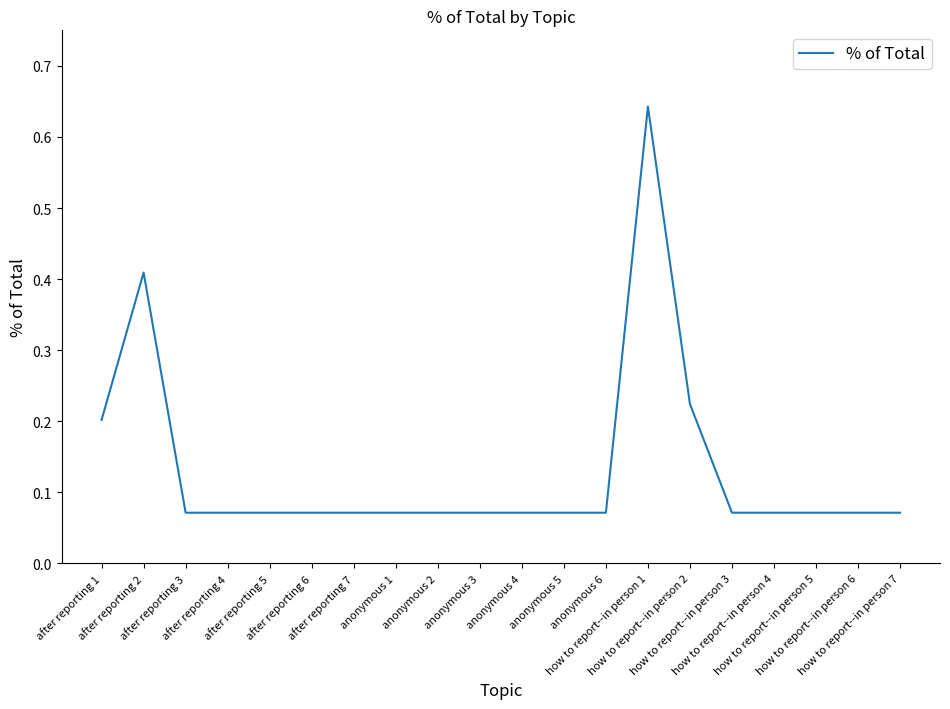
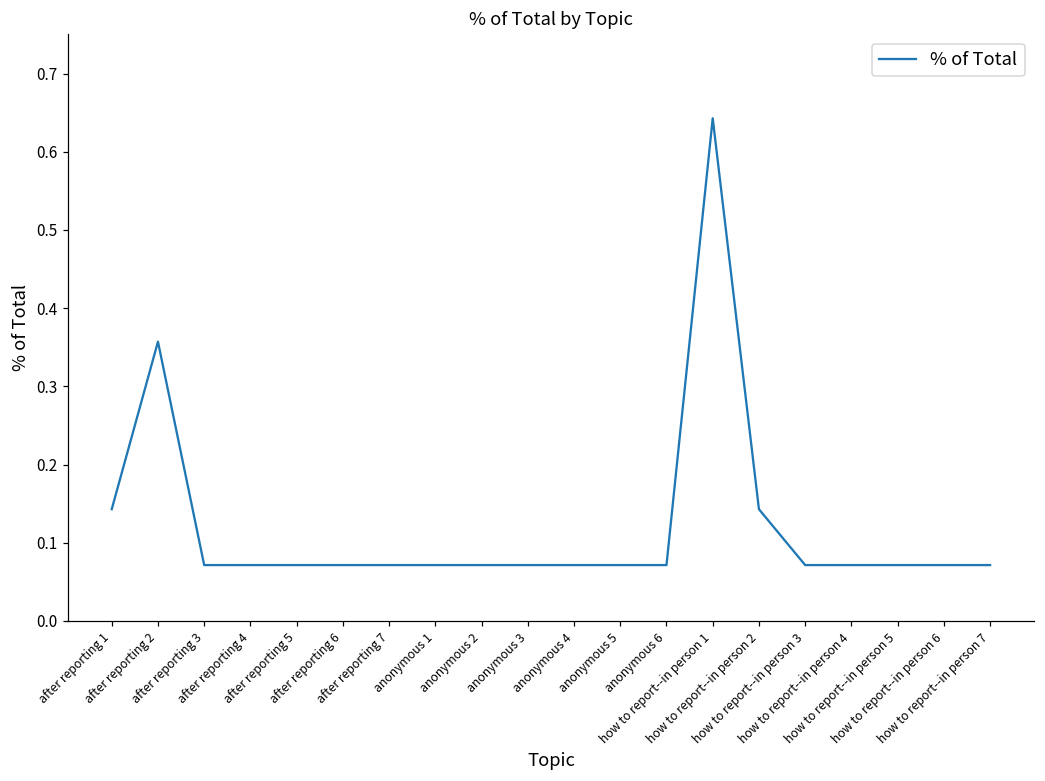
after reporting 1: 0.20 -> 0.14
after reporting 2: 0.41 -> 0.36
how to report--in person 2: 0.22 -> 0.14
